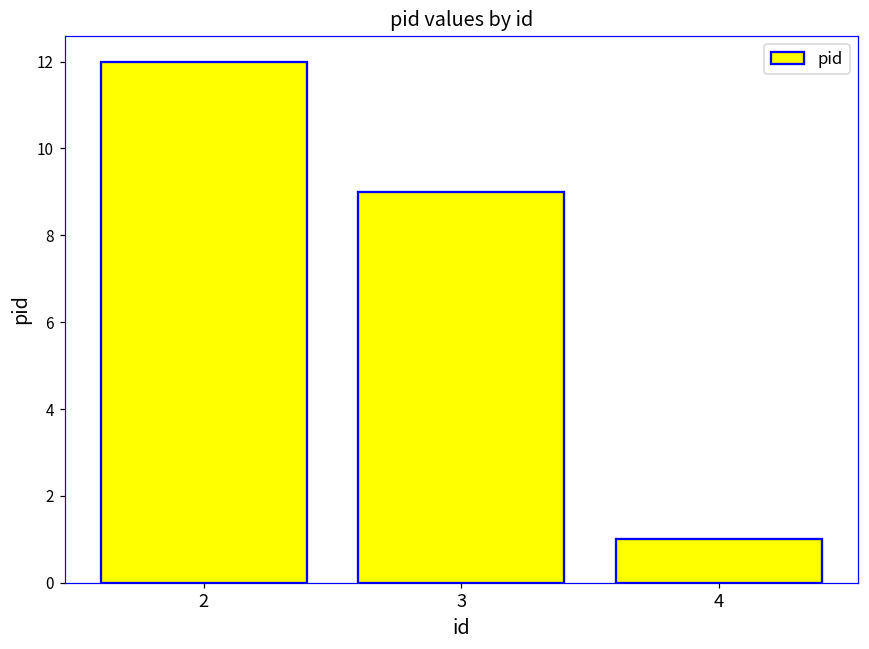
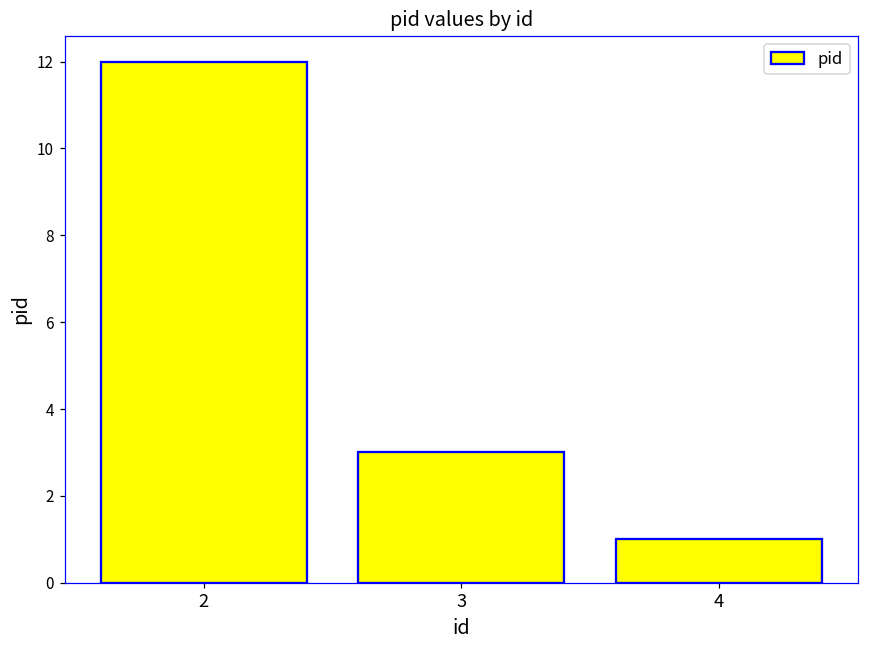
3: 9 -> 3
